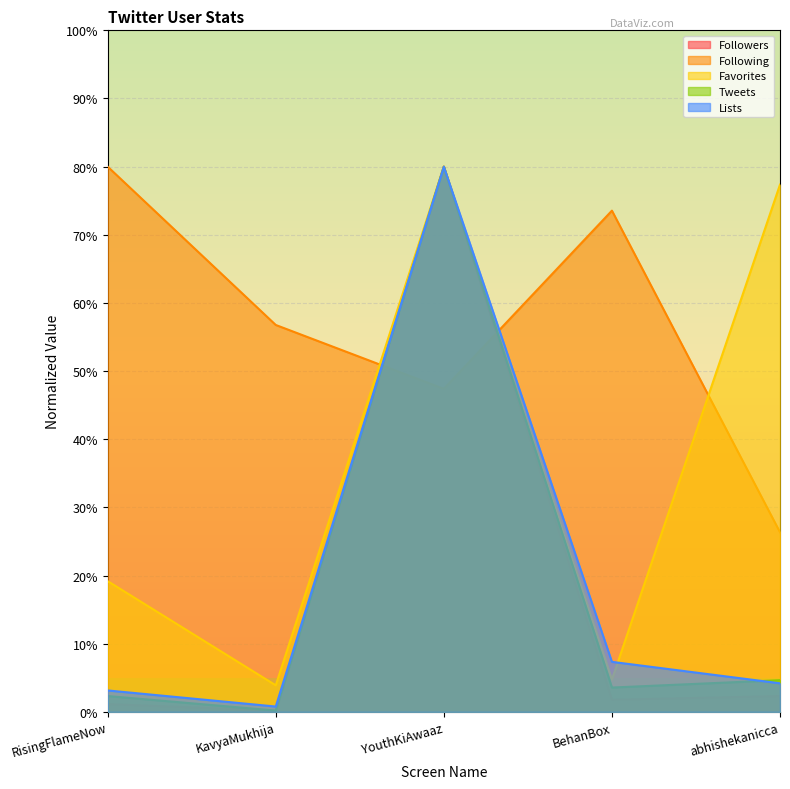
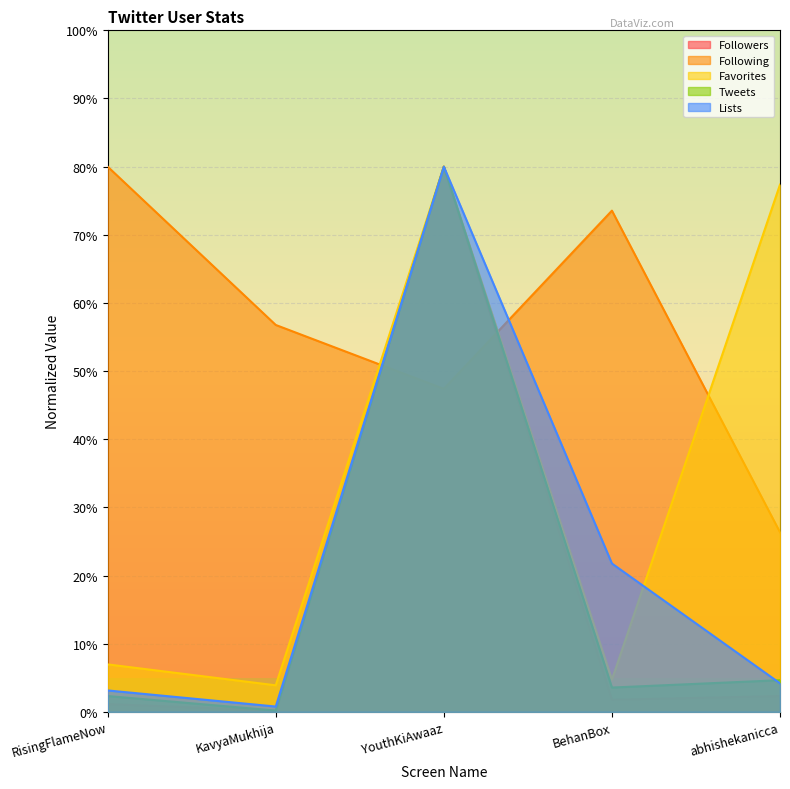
Favorites, RisingFlameNow: 19% -> 7%
Lists, BehanBox: 7% -> 22%
